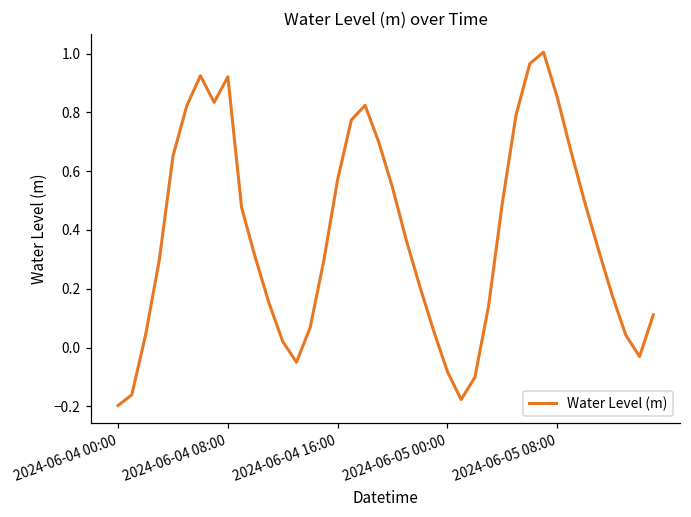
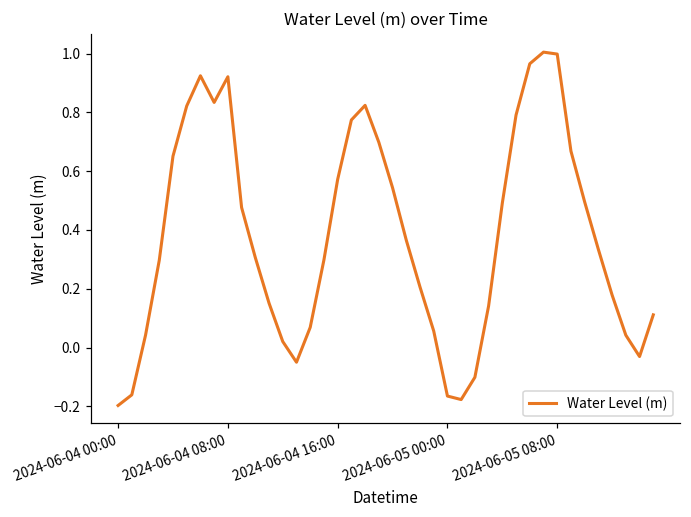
2024-06-05 00:00: -0.08 -> -0.16
2024-06-05 08:00: 0.85 -> 1.00
